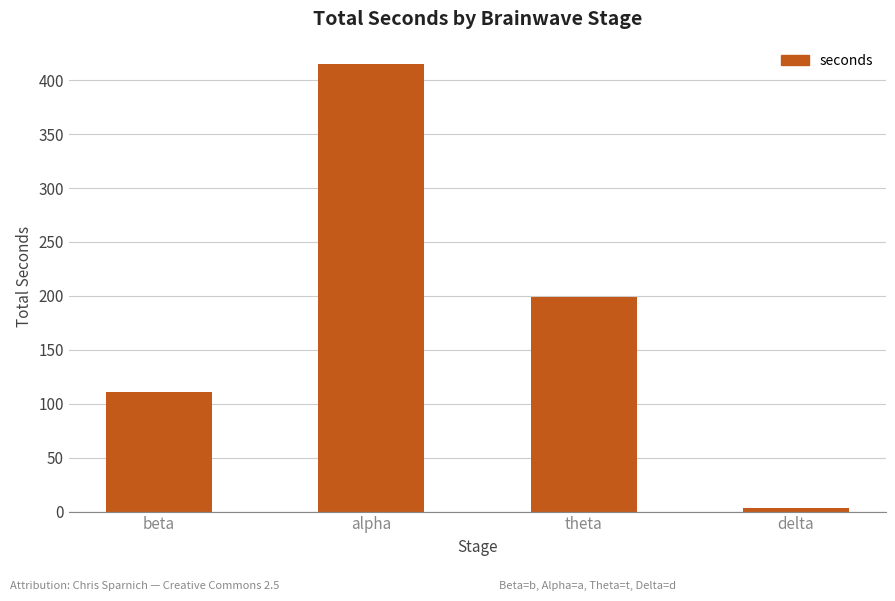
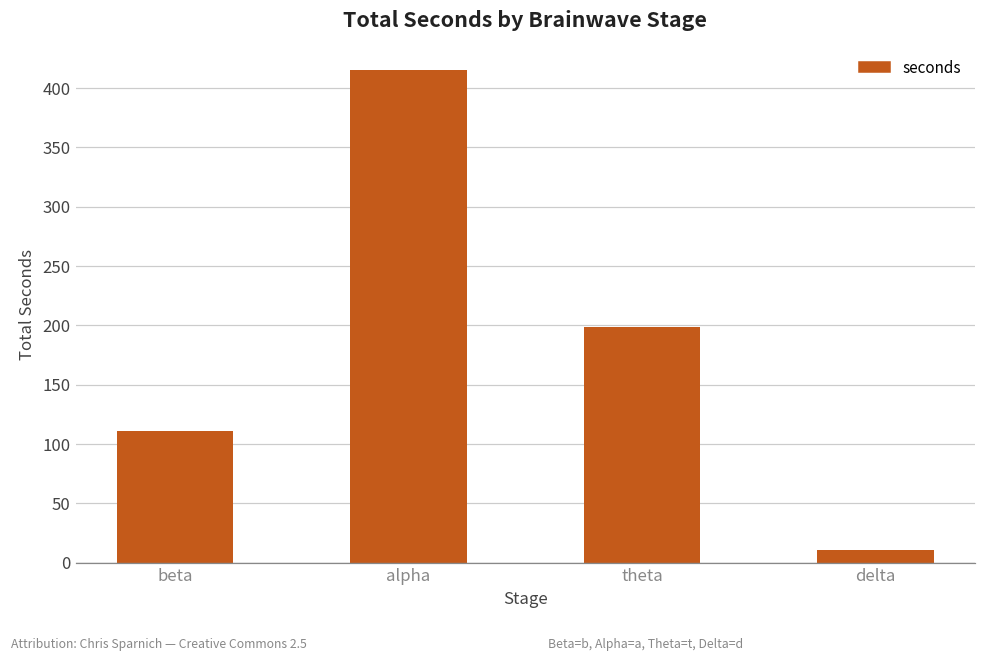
delta: 3 -> 11
